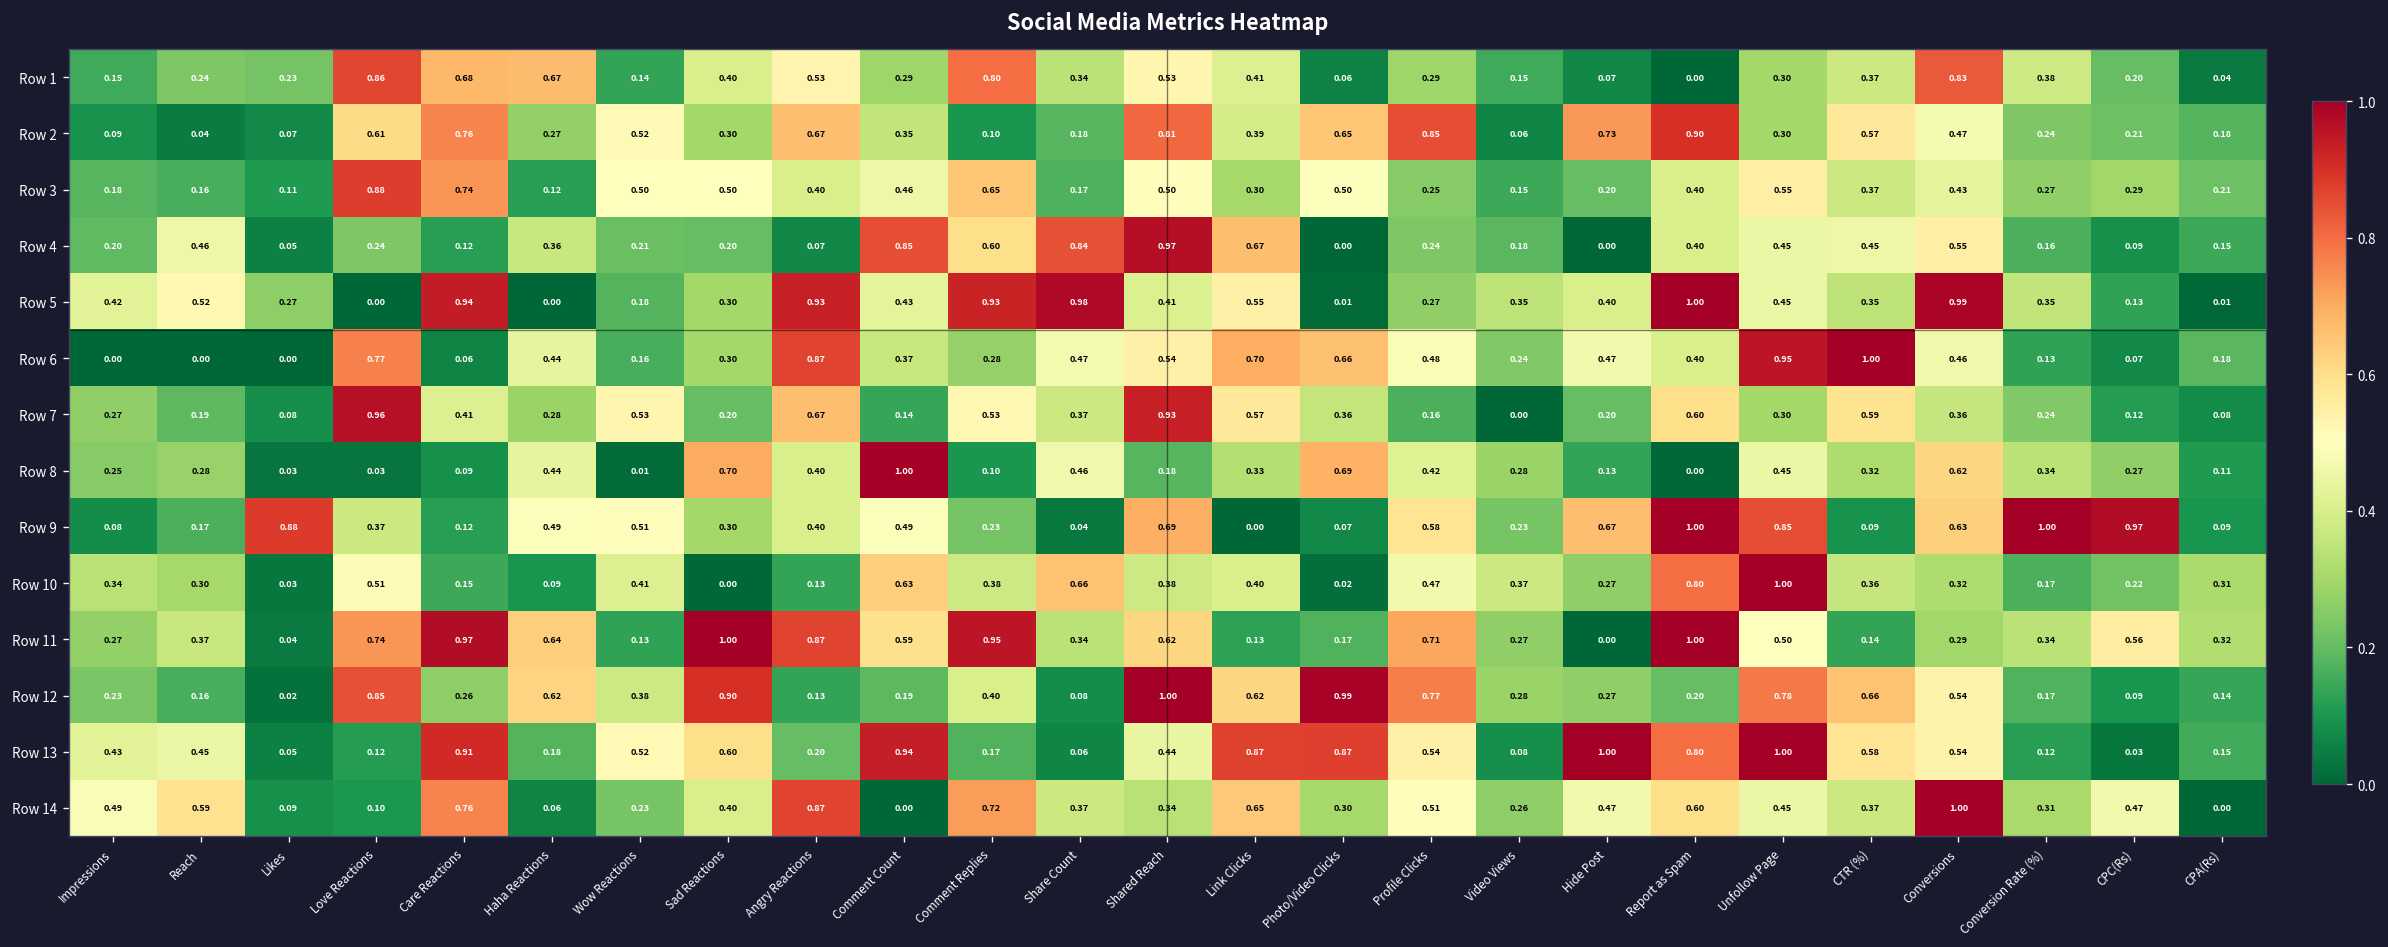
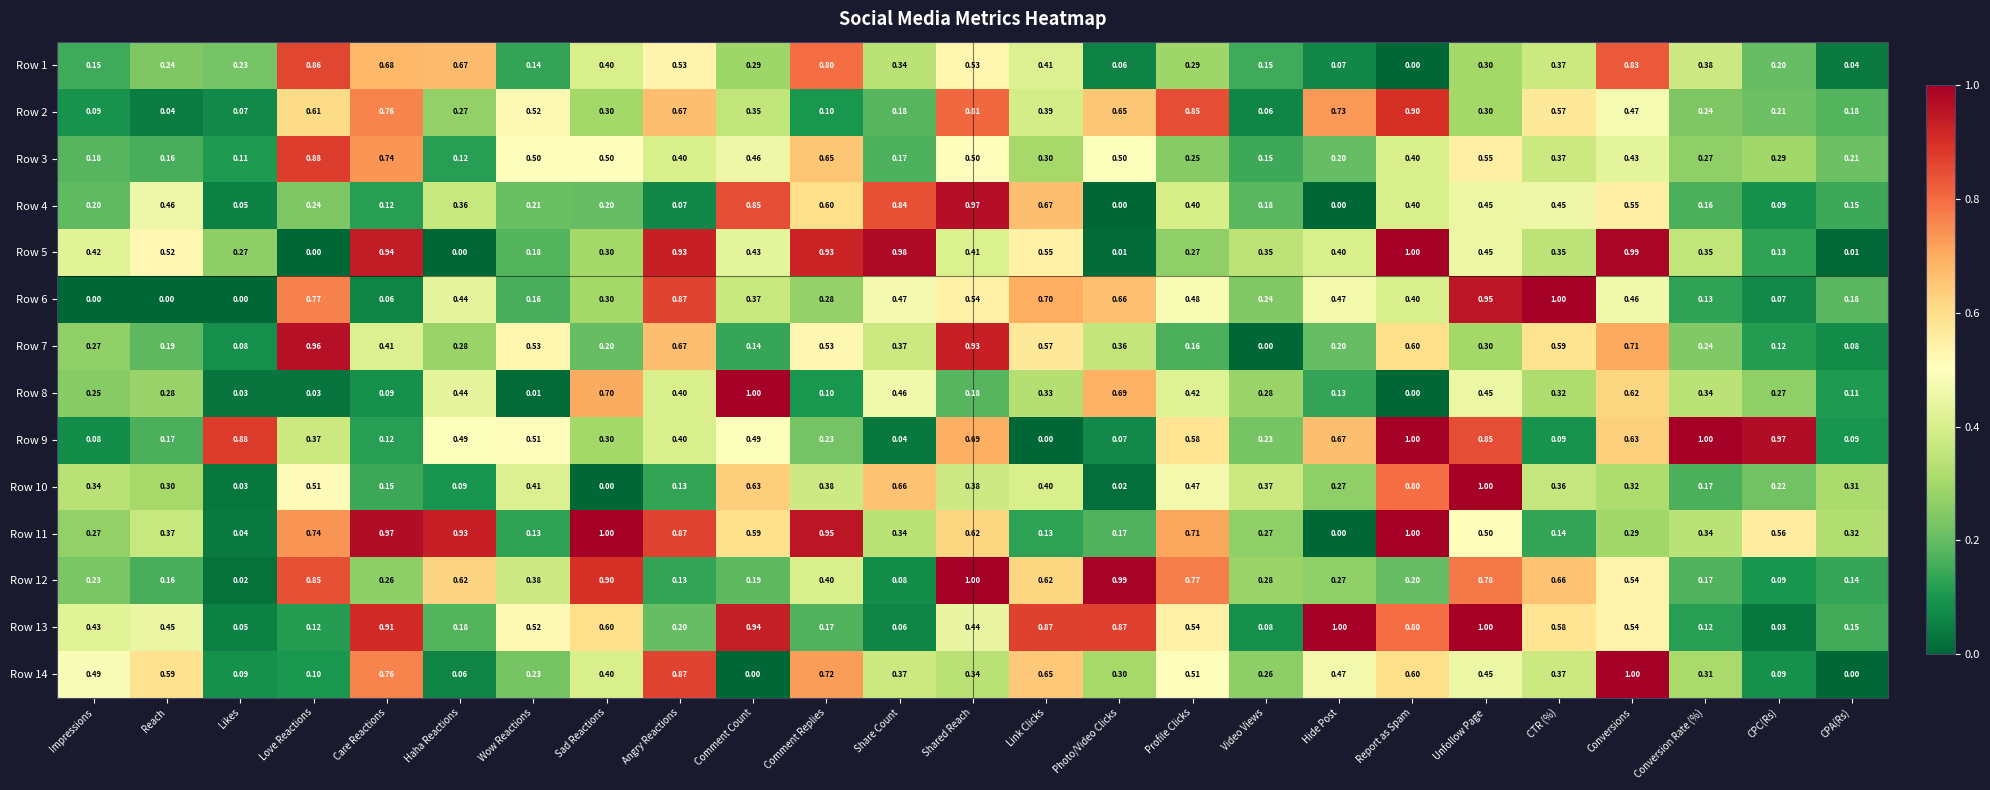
Row 4, Profile Clicks: 0.24 -> 0.40
Row 7, Conversions: 0.36 -> 0.71
Row 11, Haha Reactions: 0.64 -> 0.93
Row 14, CPC(Rs): 0.47 -> 0.09
